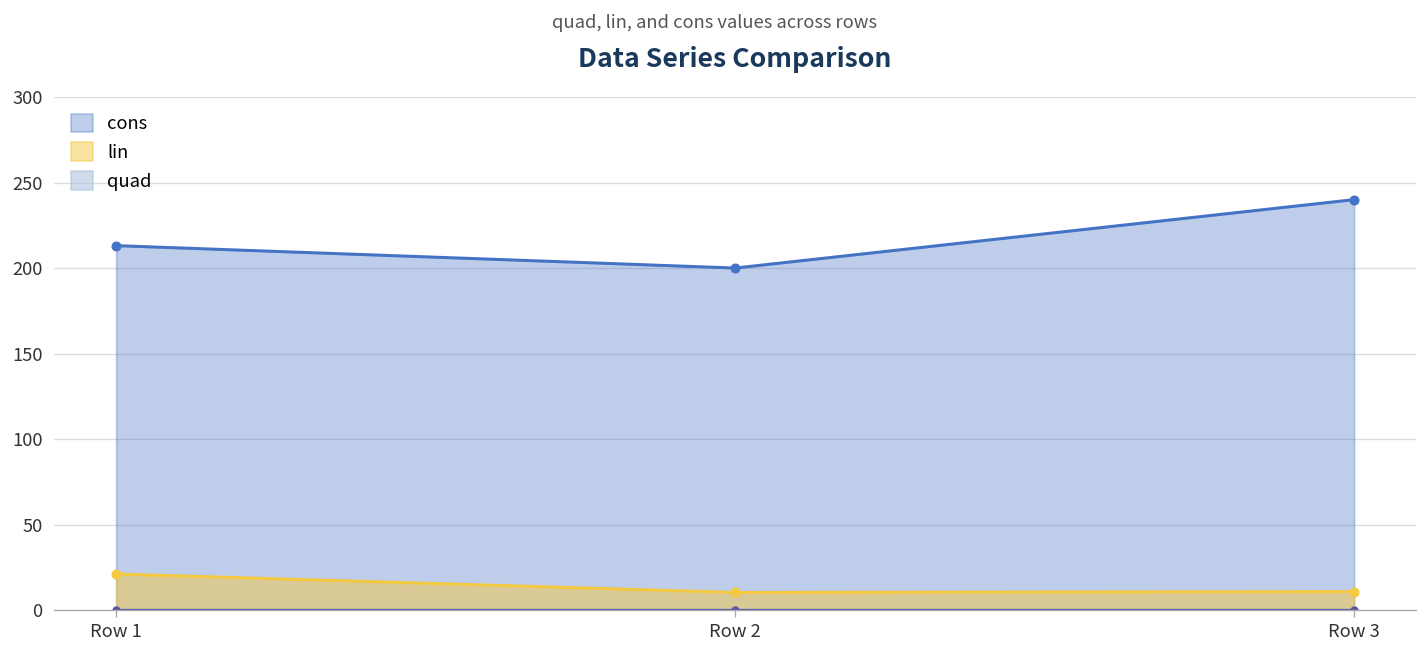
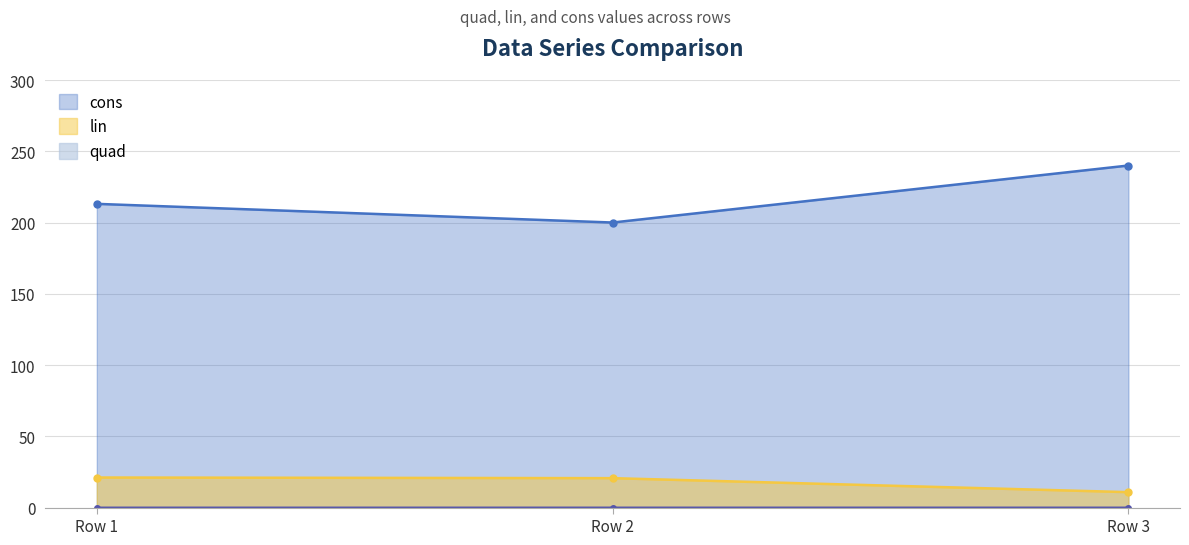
lin, Row 2: 10 -> 21
